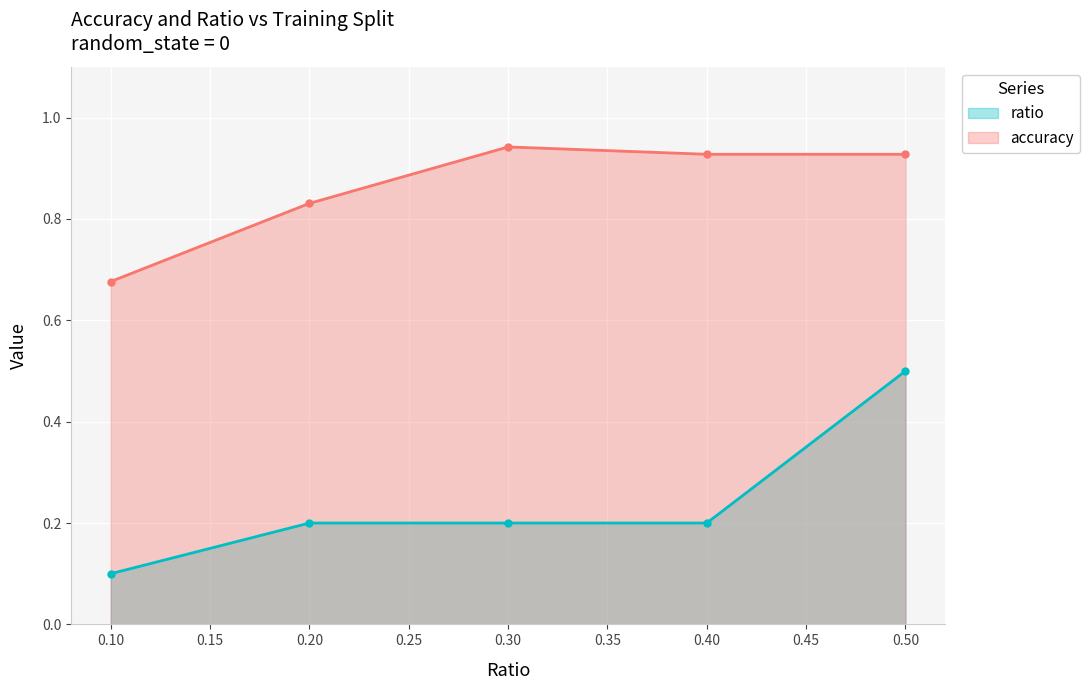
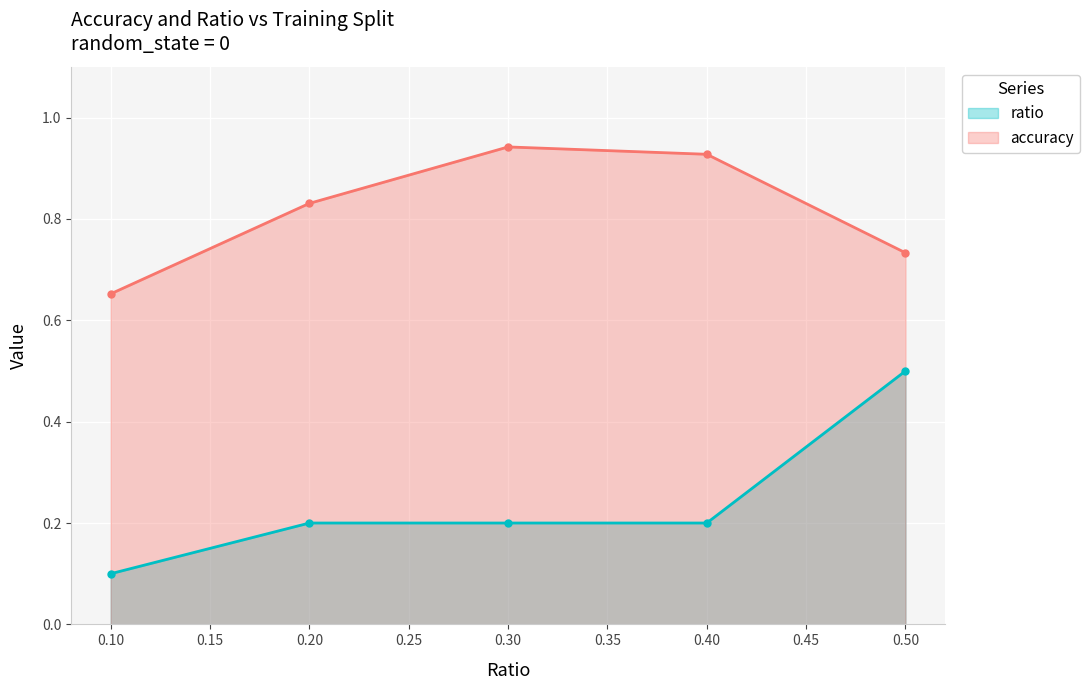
accuracy, 0.10: 0.68 -> 0.65
accuracy, 0.50: 0.93 -> 0.73
